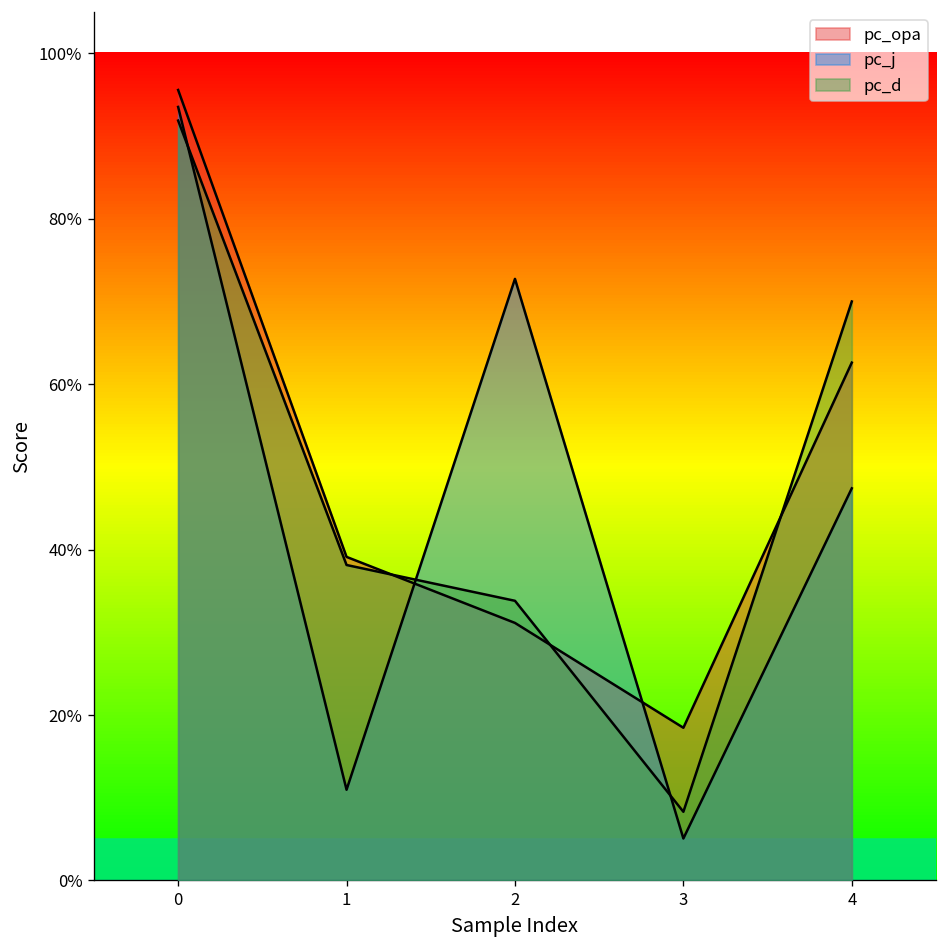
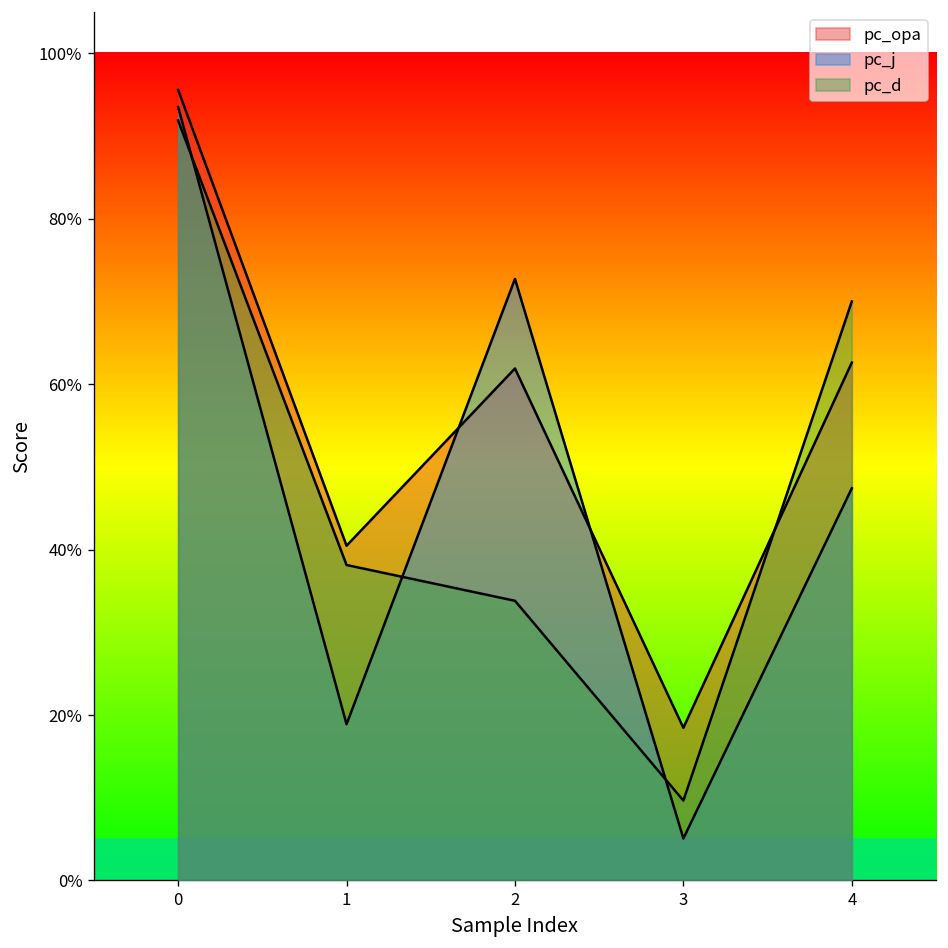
pc_opa, 1: 39% -> 40%
pc_j, 1: 11% -> 19%
pc_opa, 2: 31% -> 62%
pc_d, 3: 8% -> 10%
